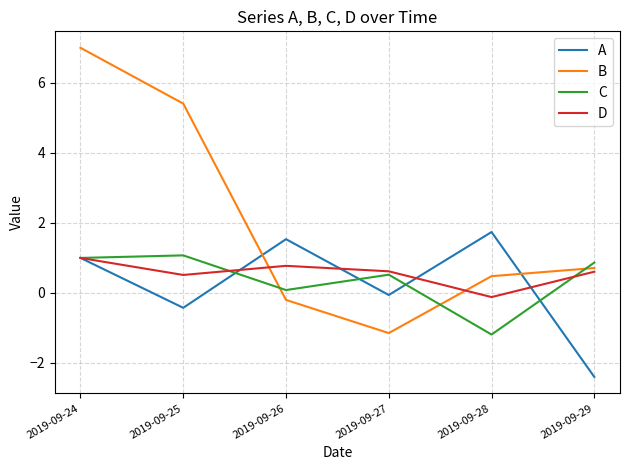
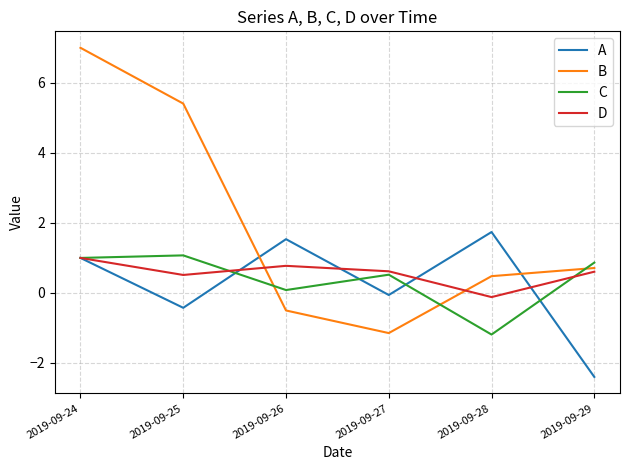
B, 2019-09-26: -0.2 -> -0.5
